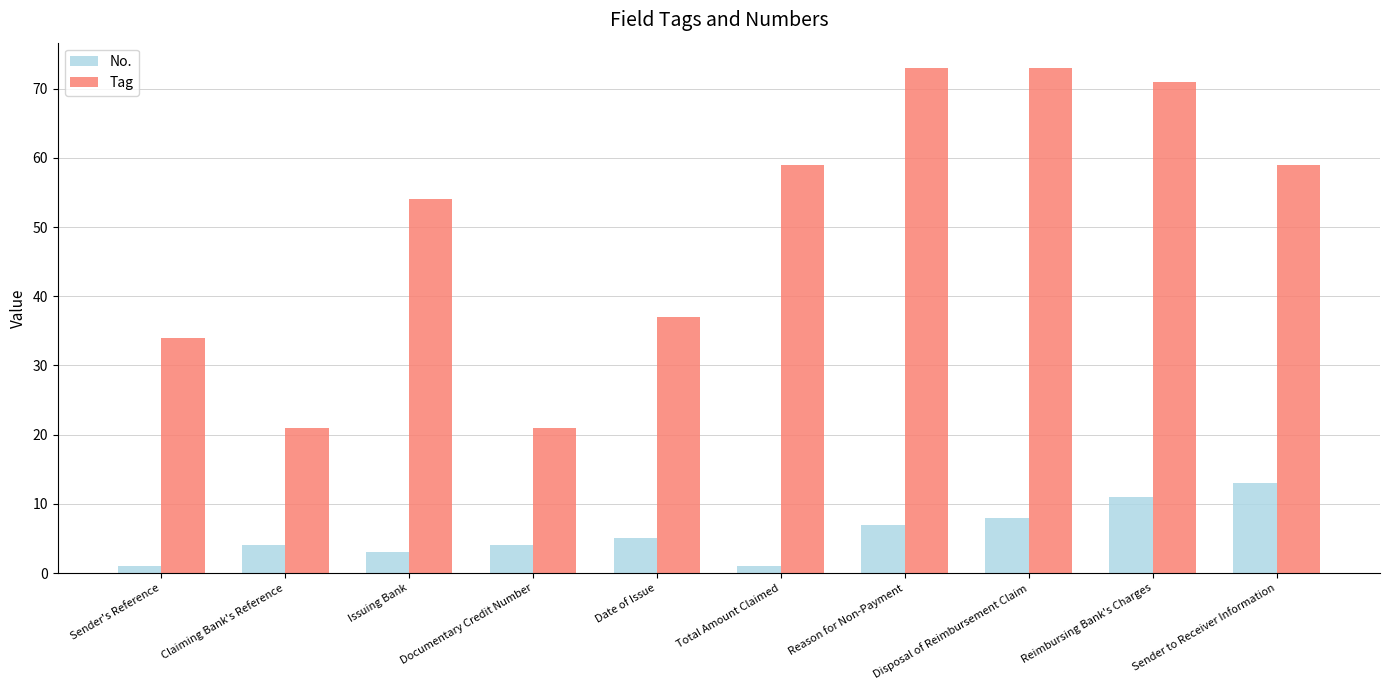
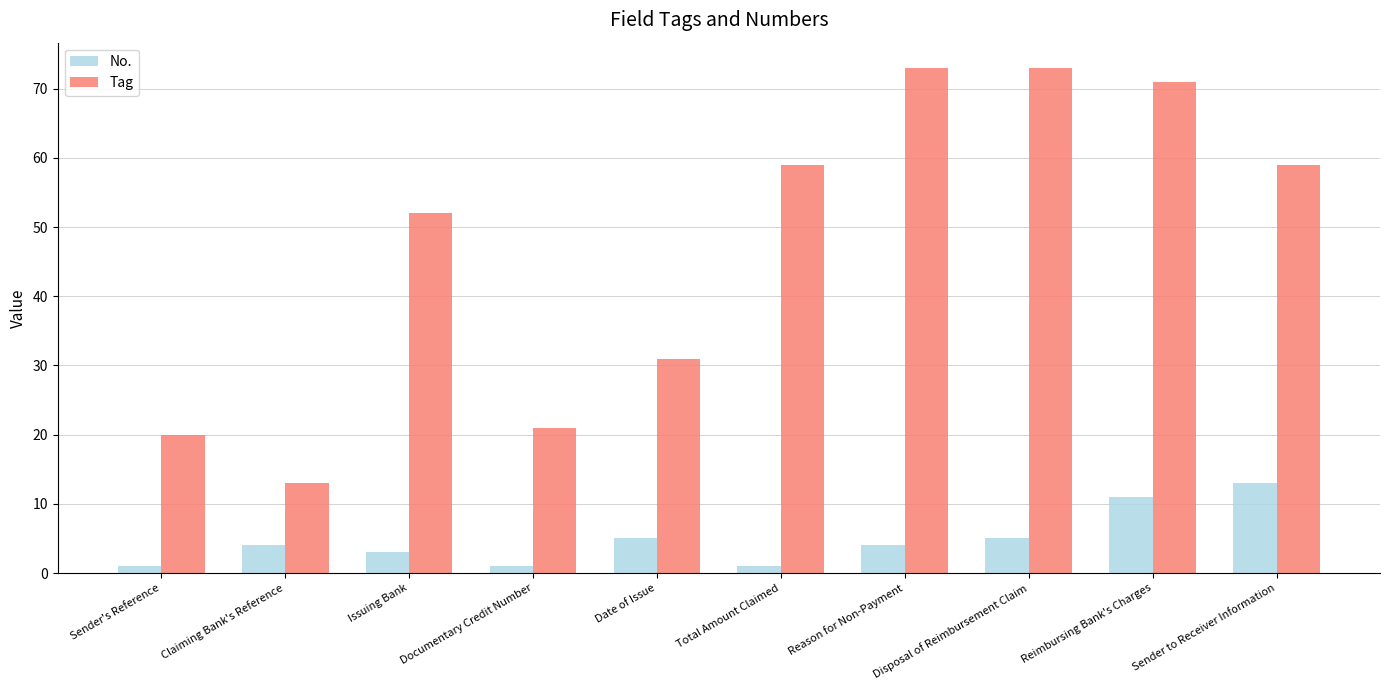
Tag, Sender's Reference: 34 -> 20
Tag, Claiming Bank's Reference: 21 -> 13
Tag, Issuing Bank: 54 -> 52
No., Documentary Credit Number: 4 -> 1
Tag, Date of Issue: 37 -> 31
No., Reason for Non-Payment: 7 -> 4
No., Disposal of Reimbursement Claim: 8 -> 5
